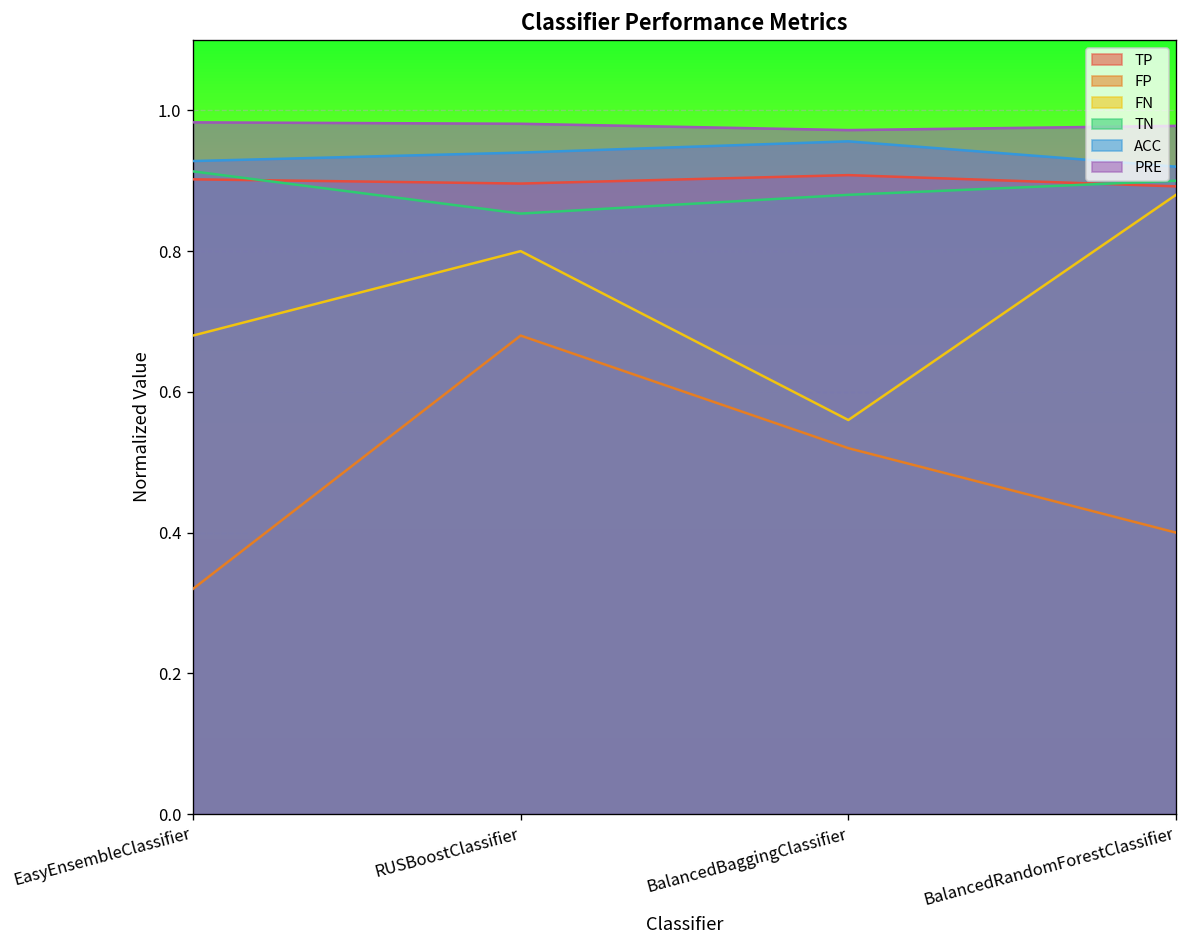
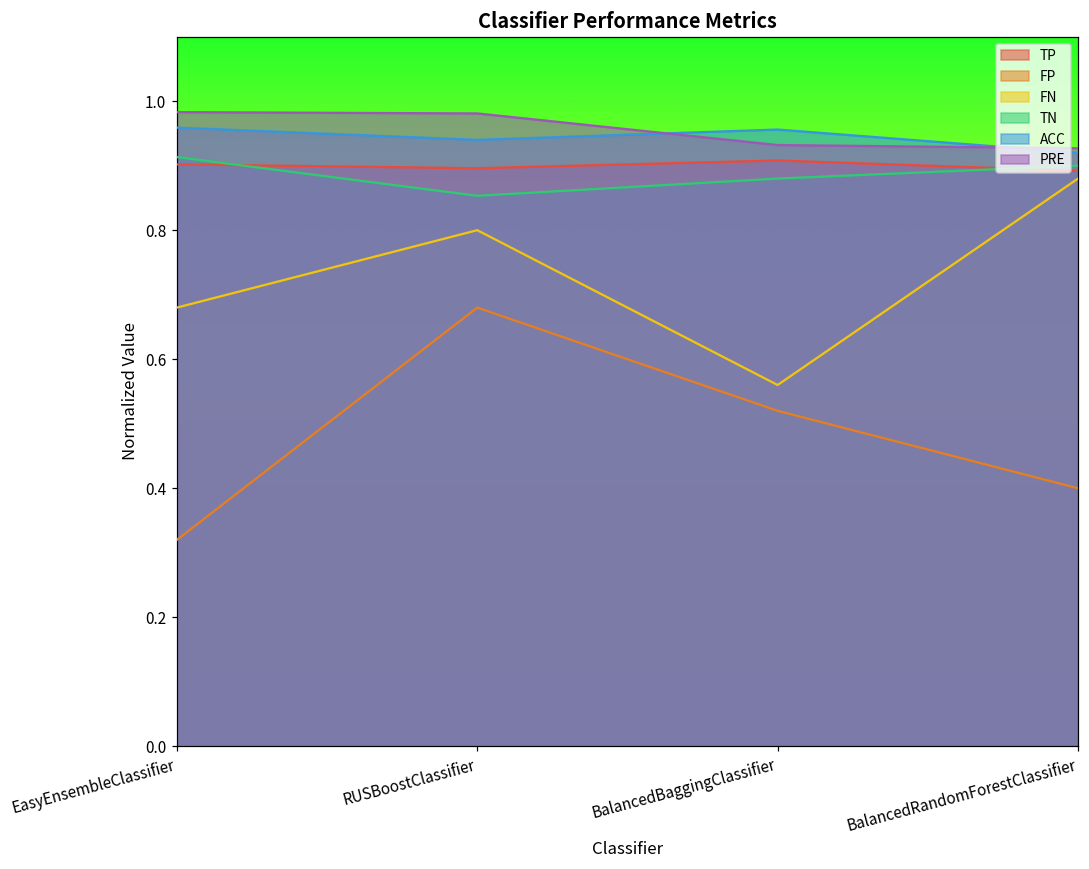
ACC, EasyEnsembleClassifier: 0.93 -> 0.96
PRE, BalancedBaggingClassifier: 0.97 -> 0.93
PRE, BalancedRandomForestClassifier: 0.98 -> 0.93
